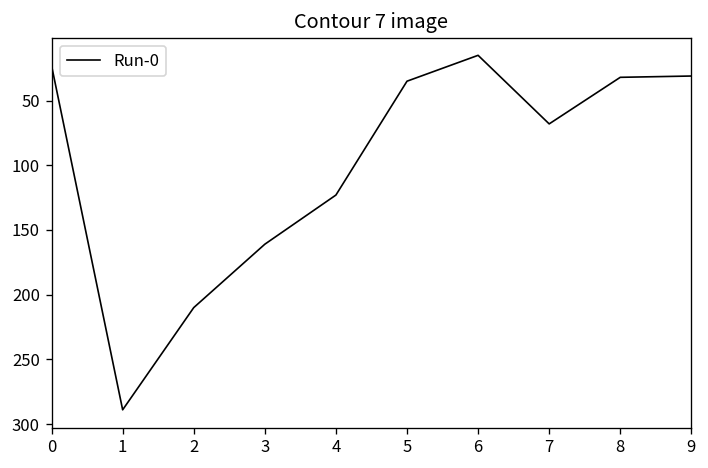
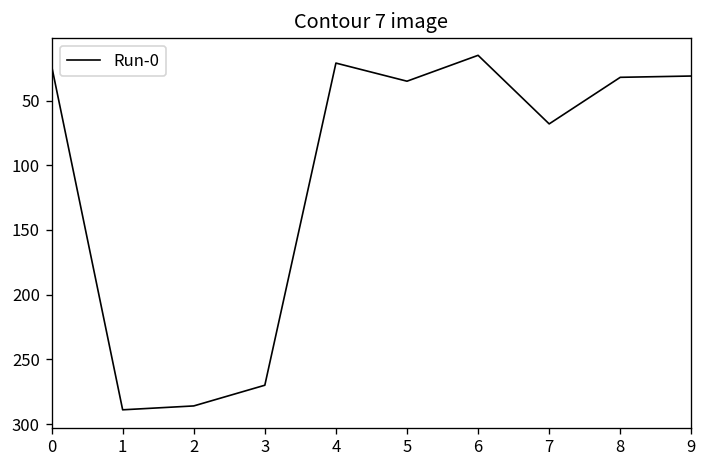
2: 210 -> 286
3: 161 -> 270
4: 123 -> 21
